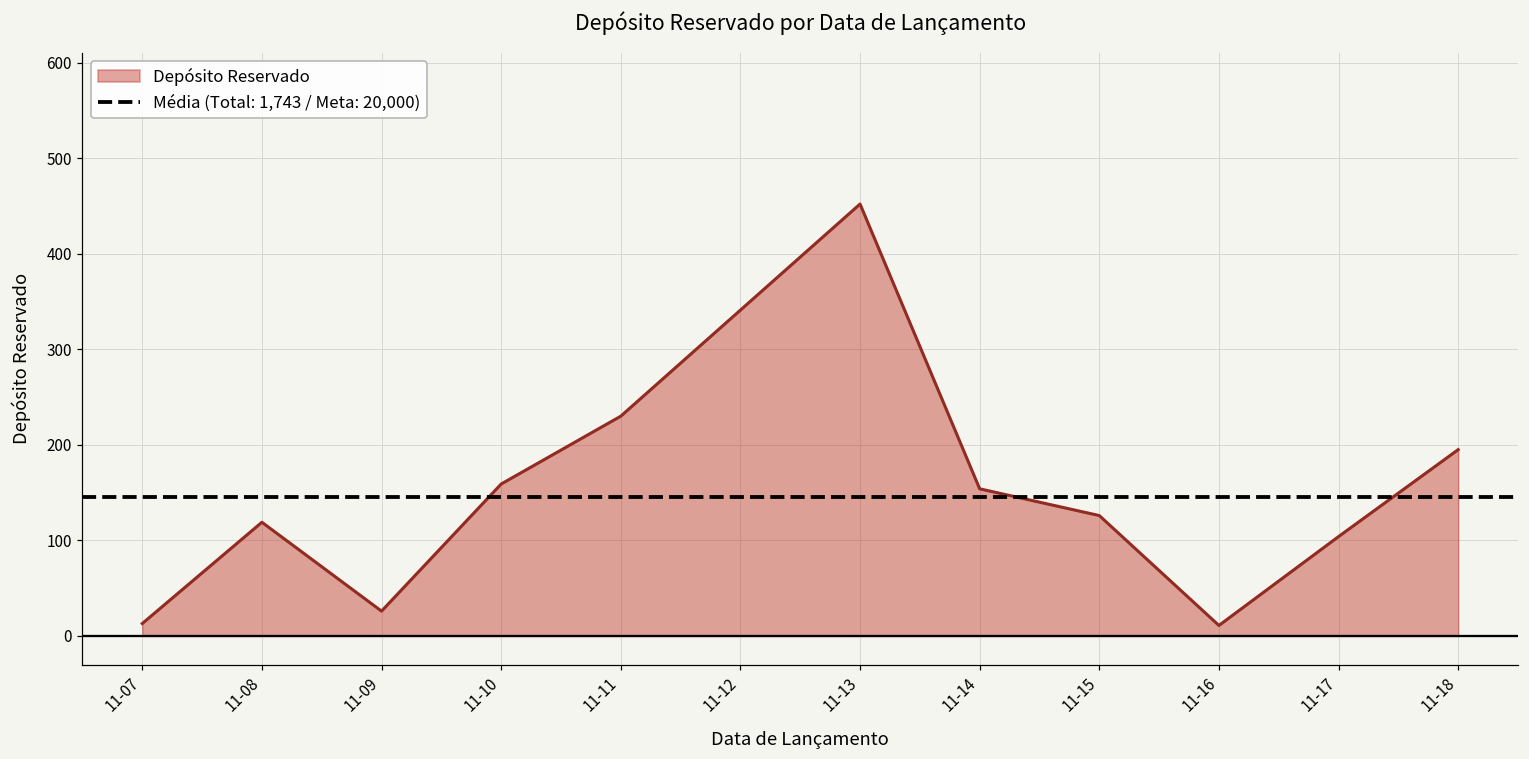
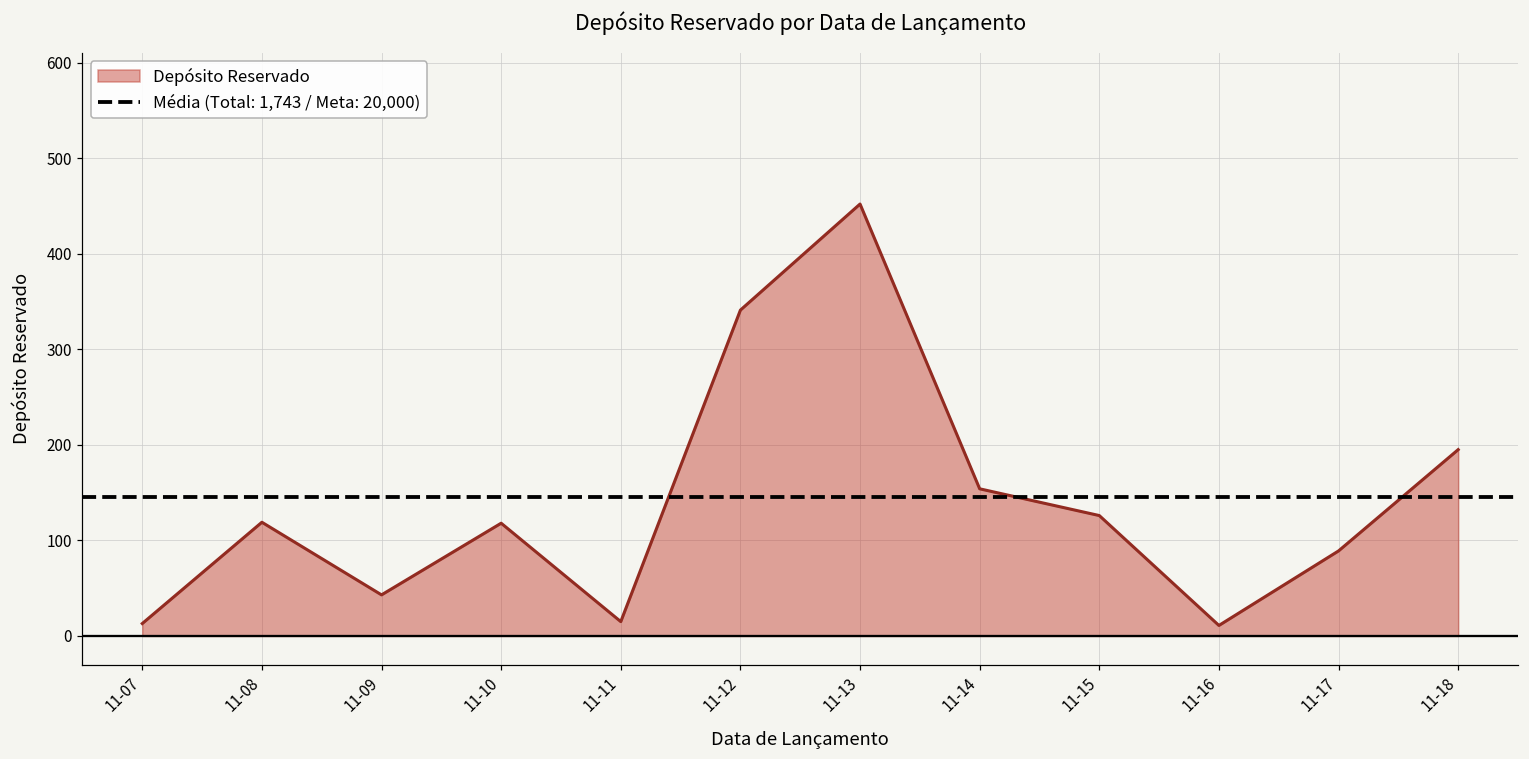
11-09: 30 -> 40
11-10: 160 -> 120
11-11: 230 -> 20
11-17: 100 -> 90
